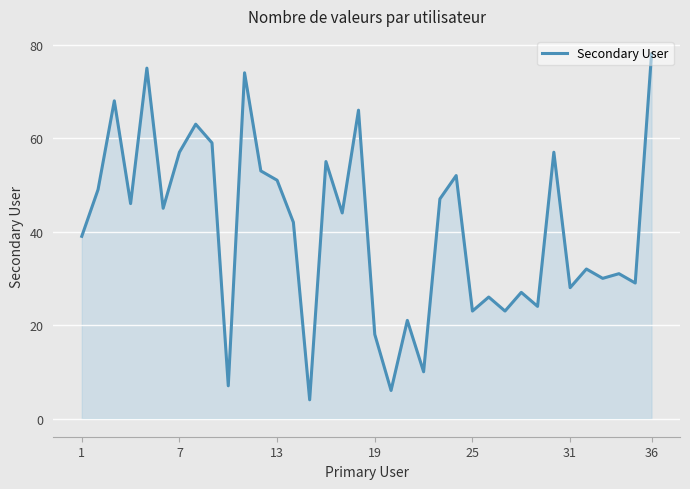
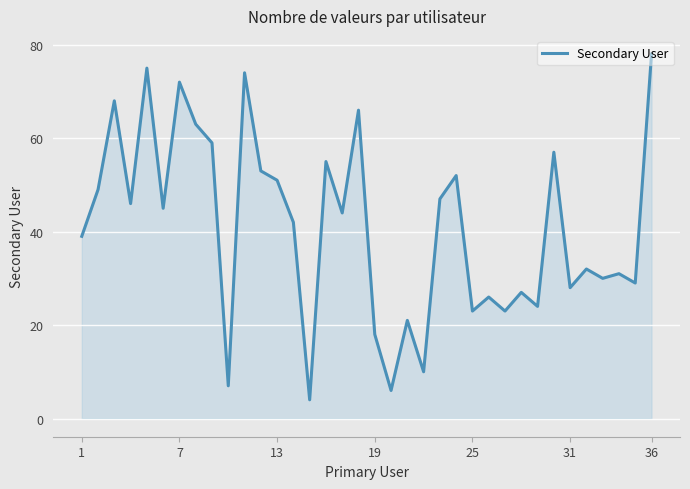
7: 57 -> 72
